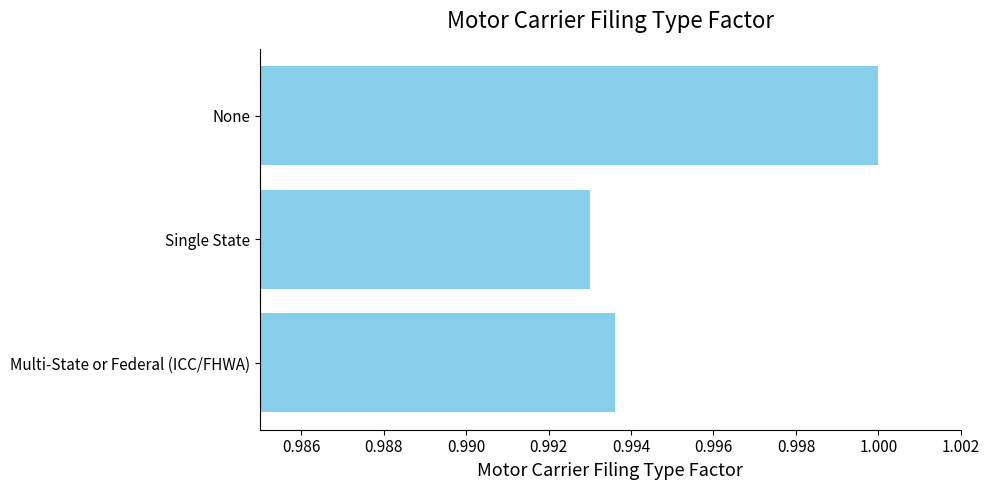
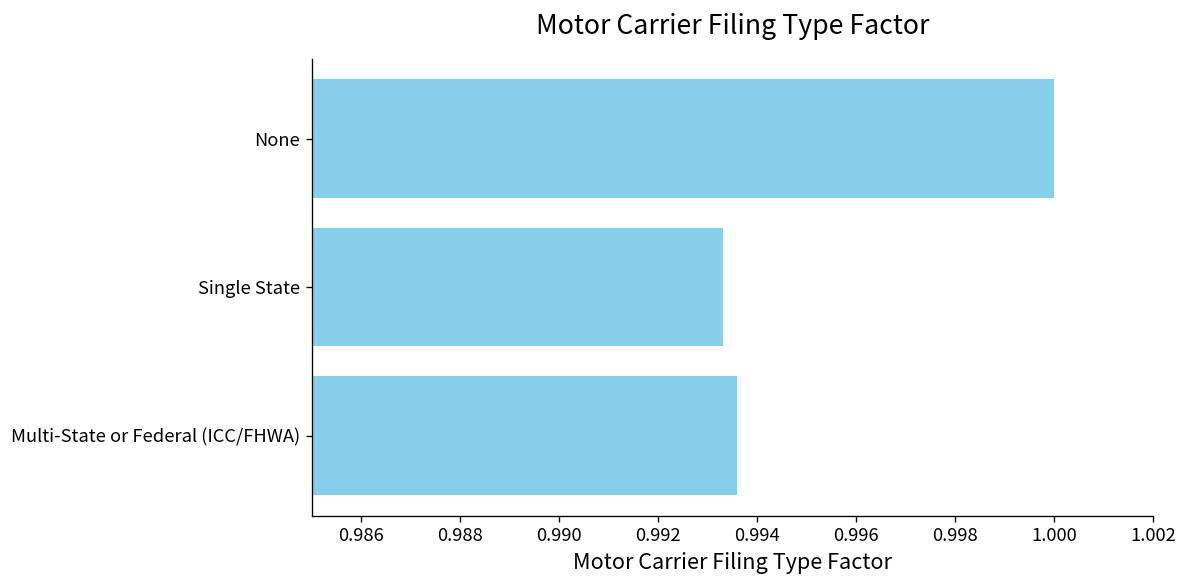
Single State: 0.9930 -> 0.9933
